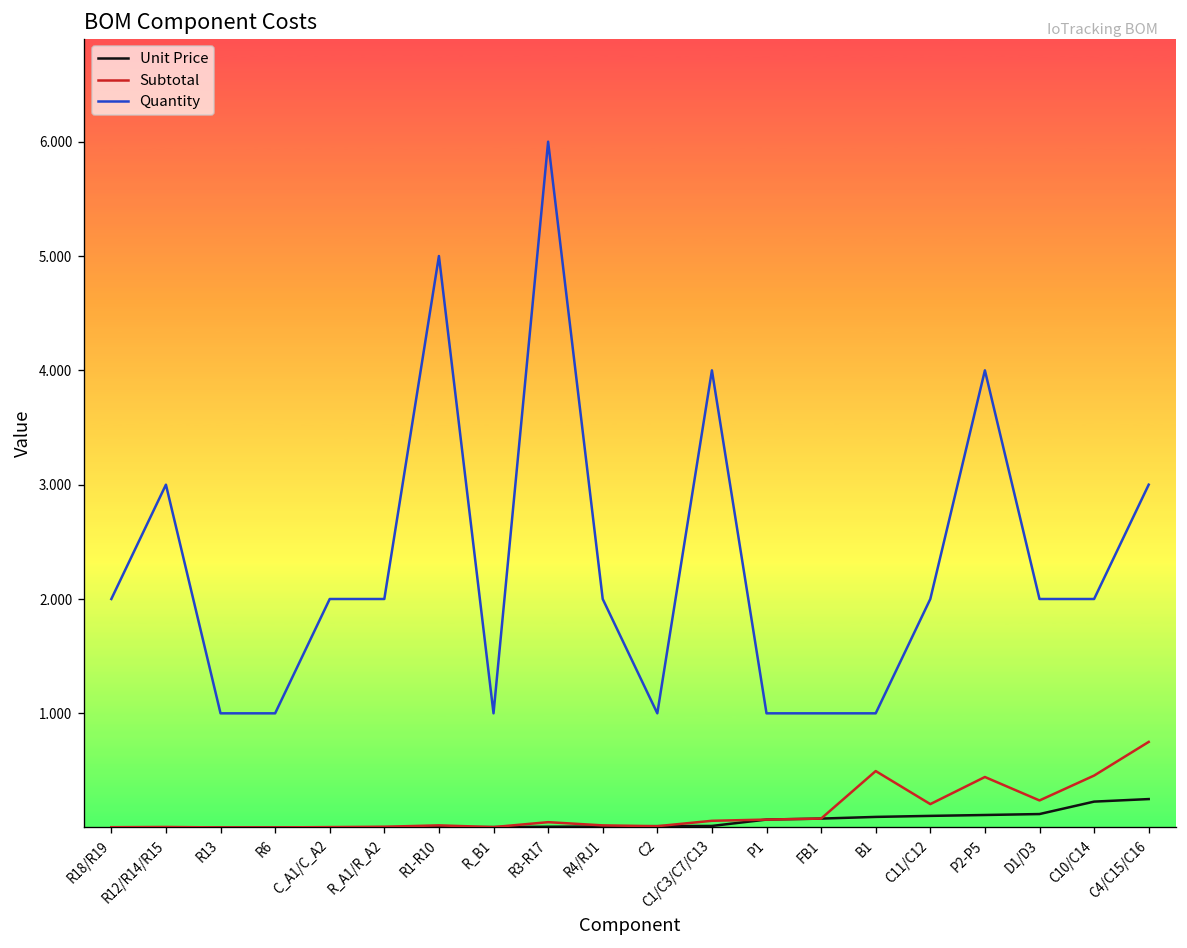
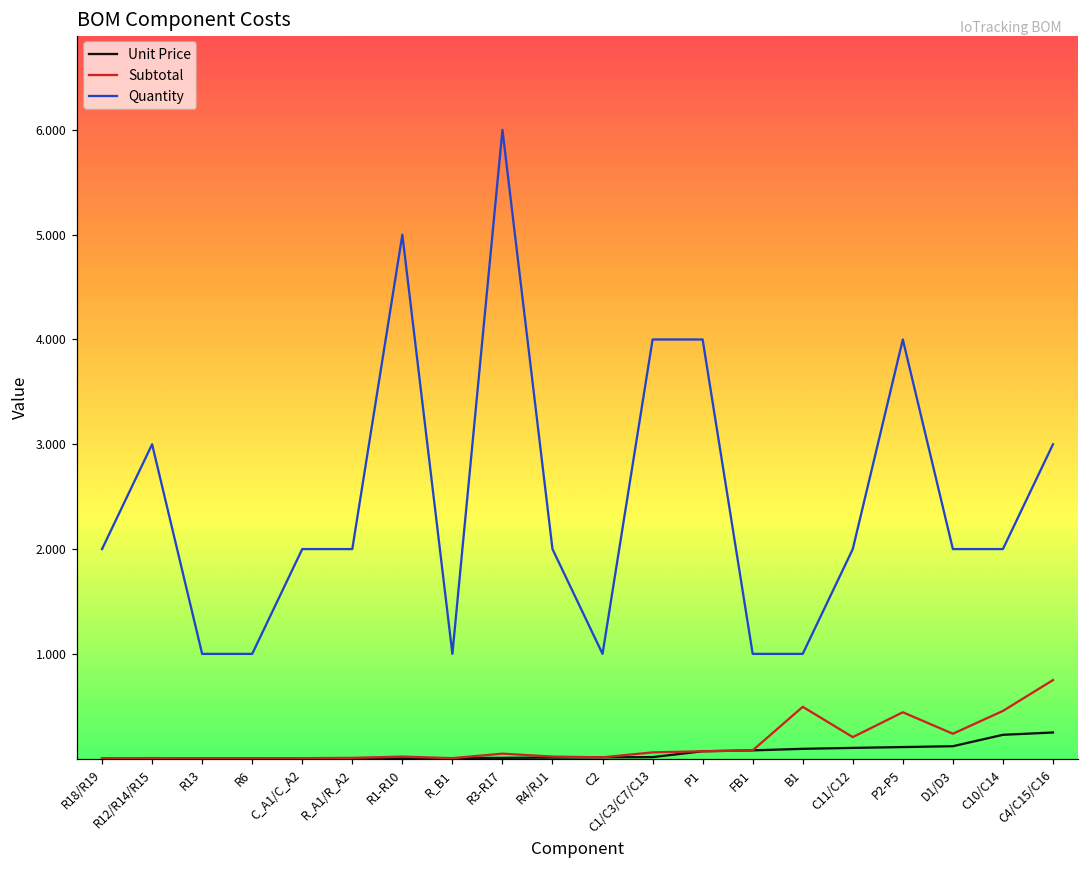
Quantity, P1: 1 -> 4
